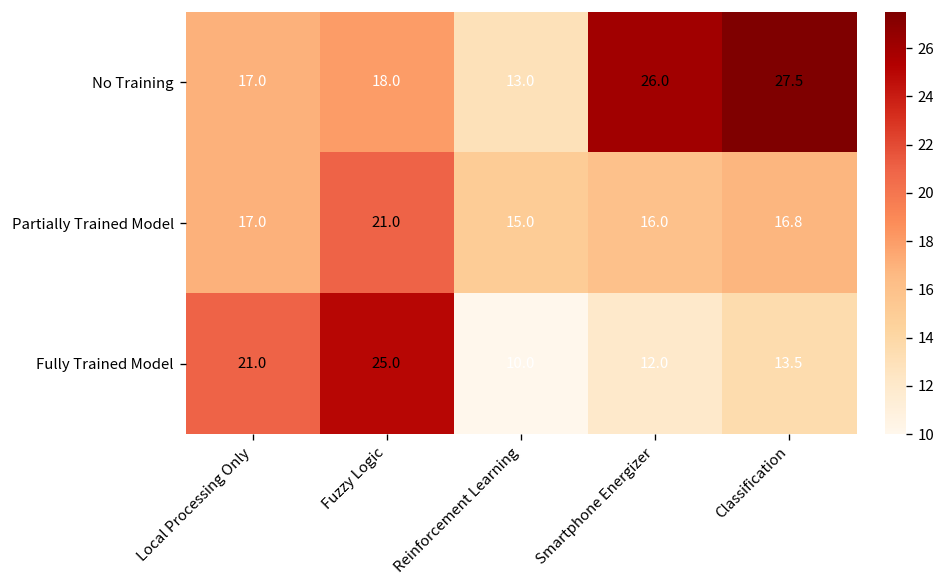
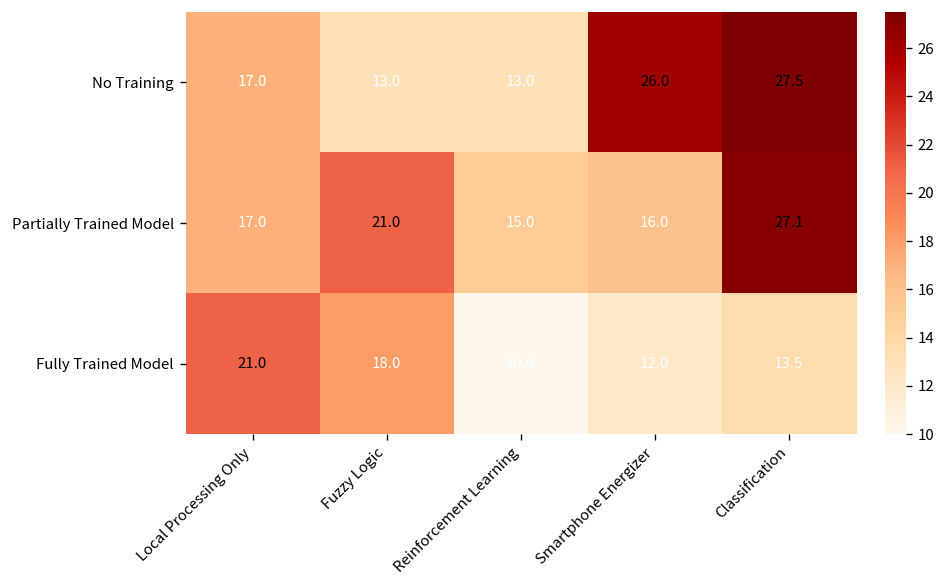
No Training, Fuzzy Logic: 18.0 -> 13.0
Partially Trained Model, Classification: 16.8 -> 27.1
Fully Trained Model, Fuzzy Logic: 25.0 -> 18.0
